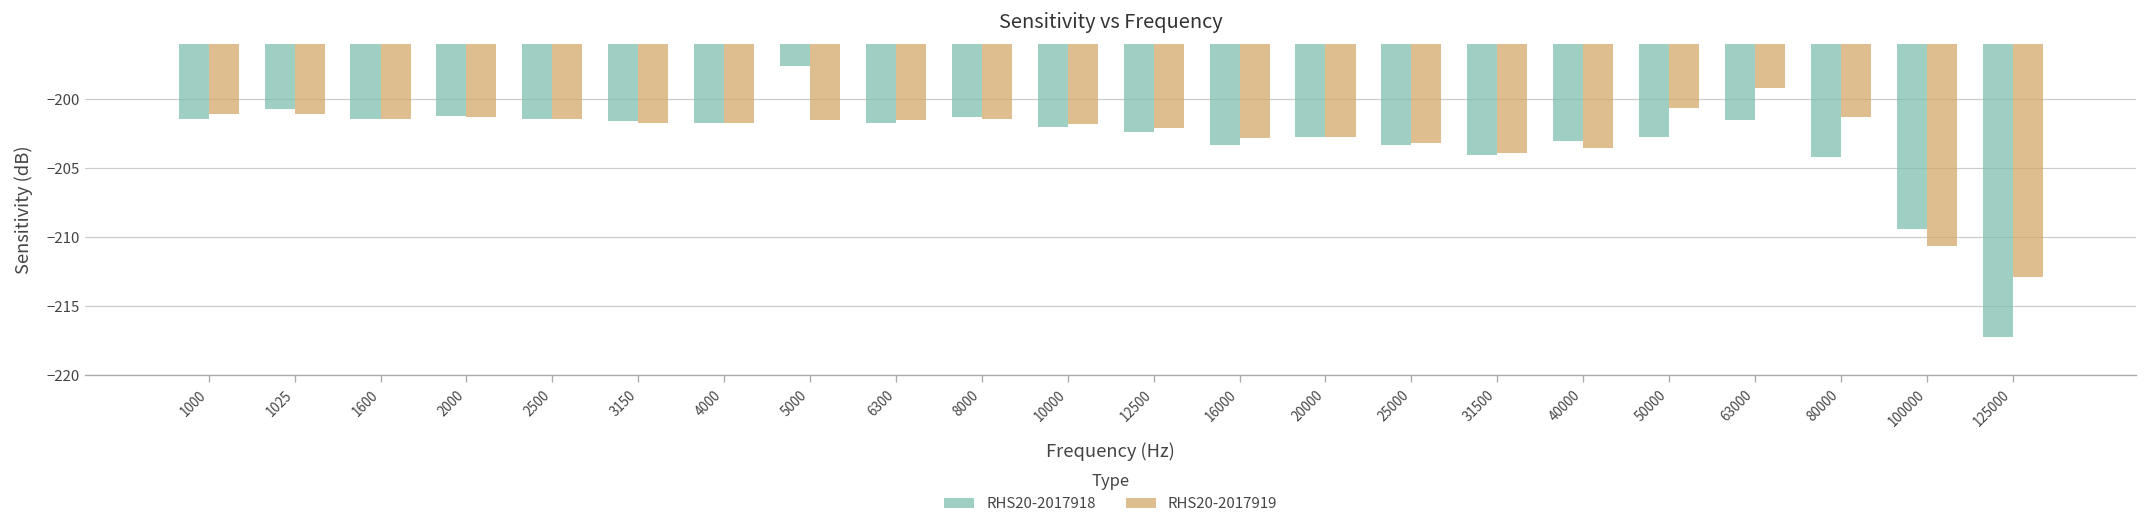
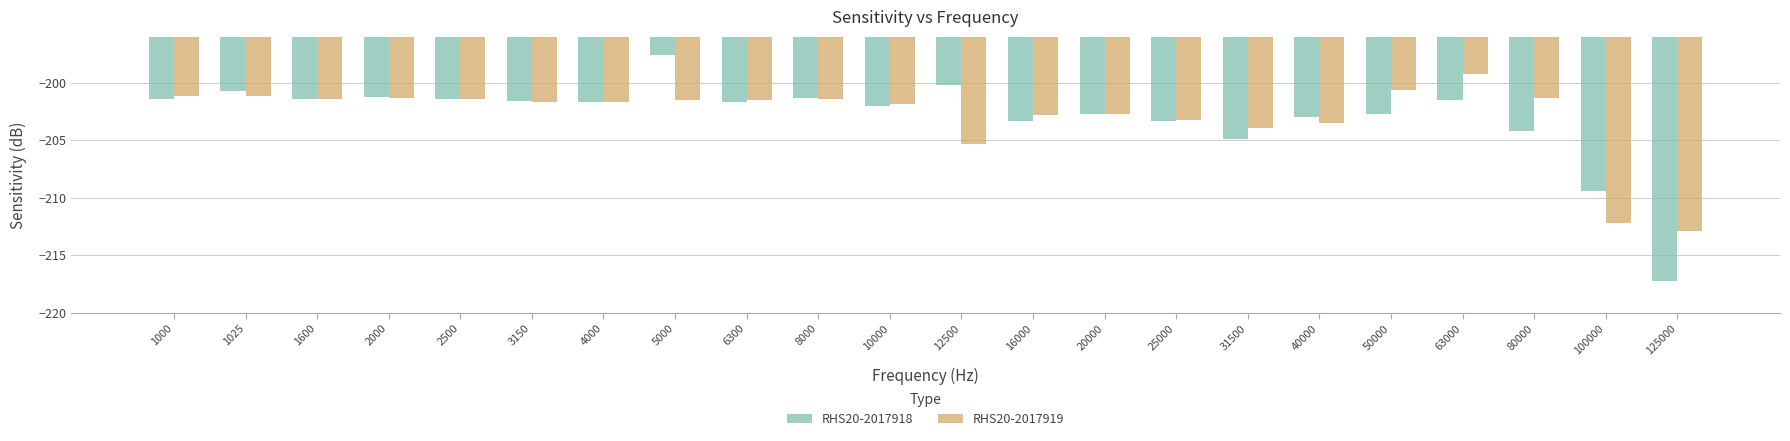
RHS20-2017918, 12500: -202.4 -> -200.2
RHS20-2017919, 12500: -202.1 -> -205.3
RHS20-2017918, 31500: -204.0 -> -204.9
RHS20-2017919, 100000: -210.6 -> -212.2
